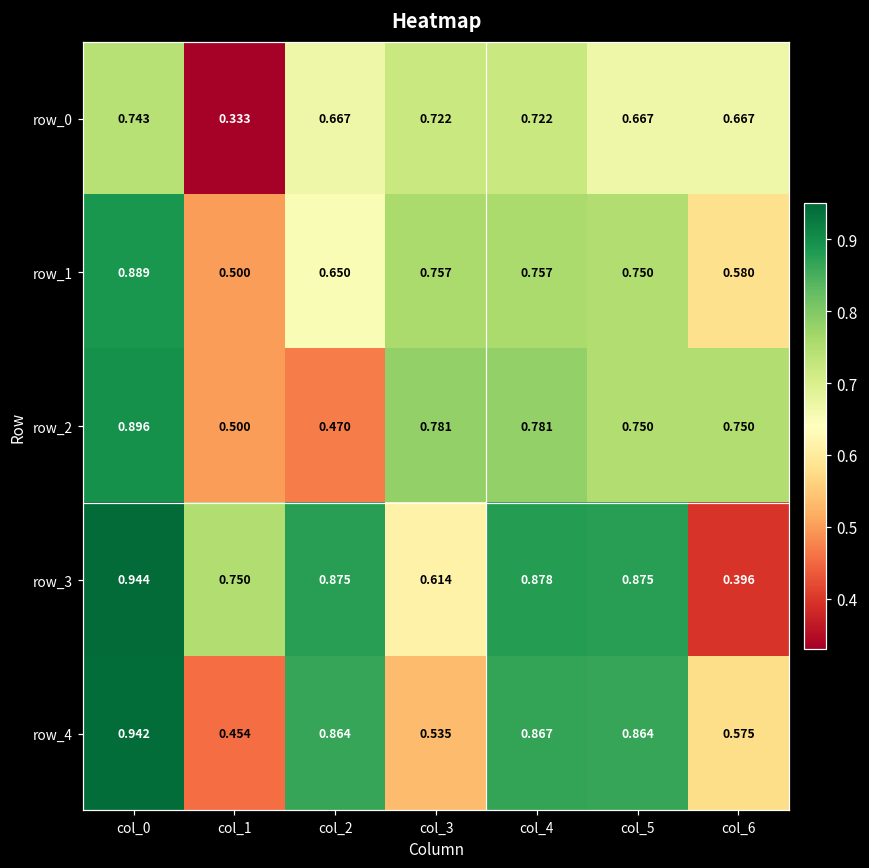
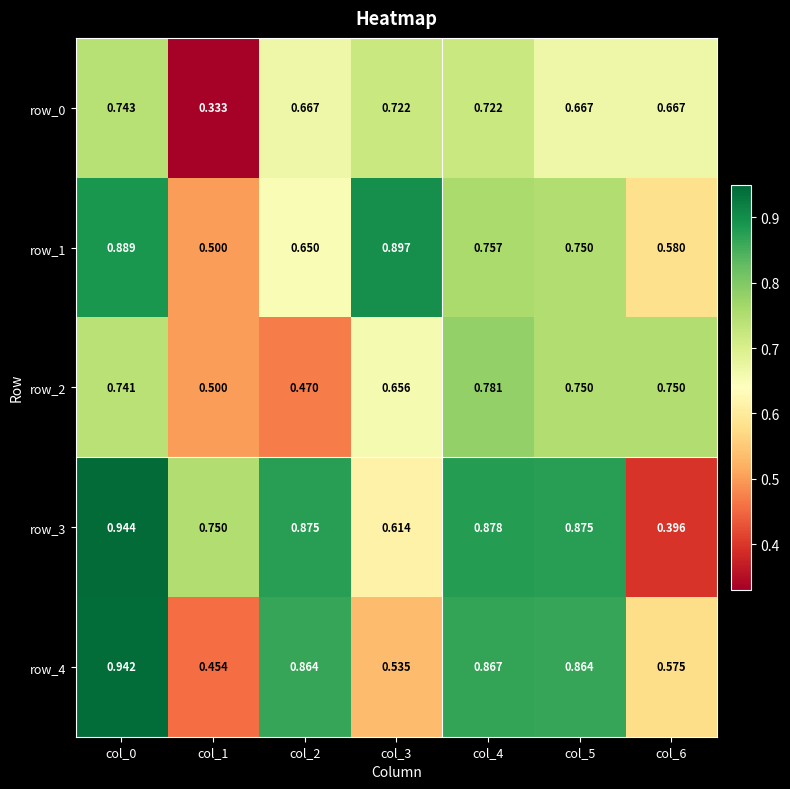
row_1, col_3: 0.757 -> 0.897
row_2, col_0: 0.896 -> 0.741
row_2, col_3: 0.781 -> 0.656
